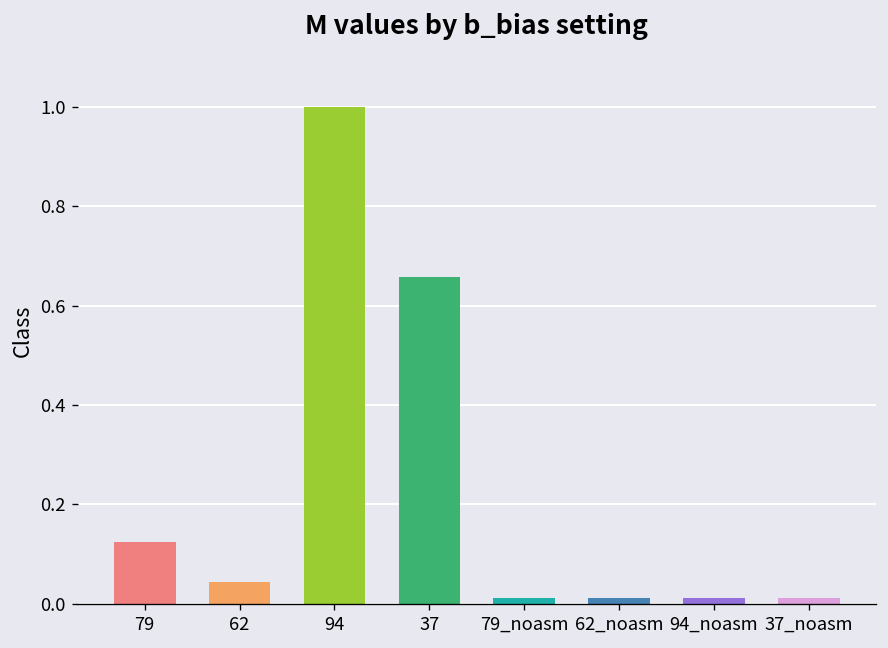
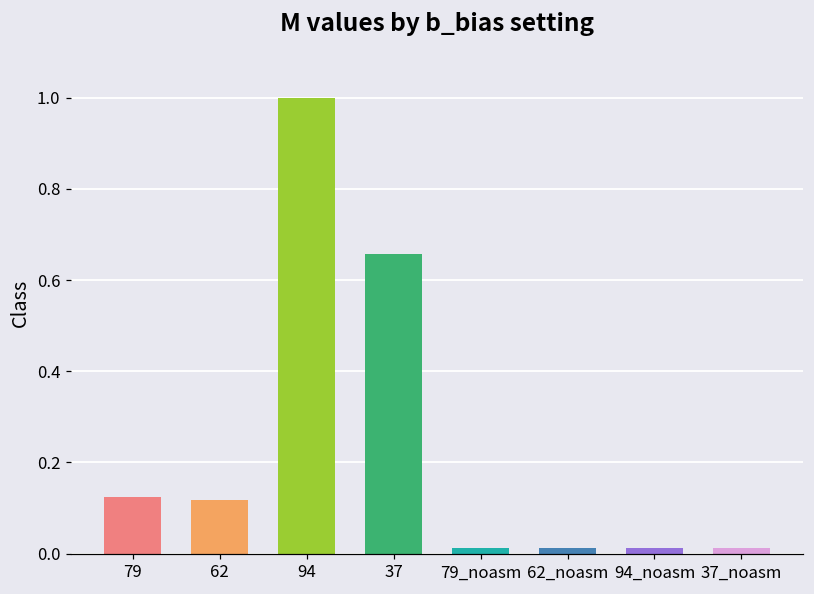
62: 0.04 -> 0.12
